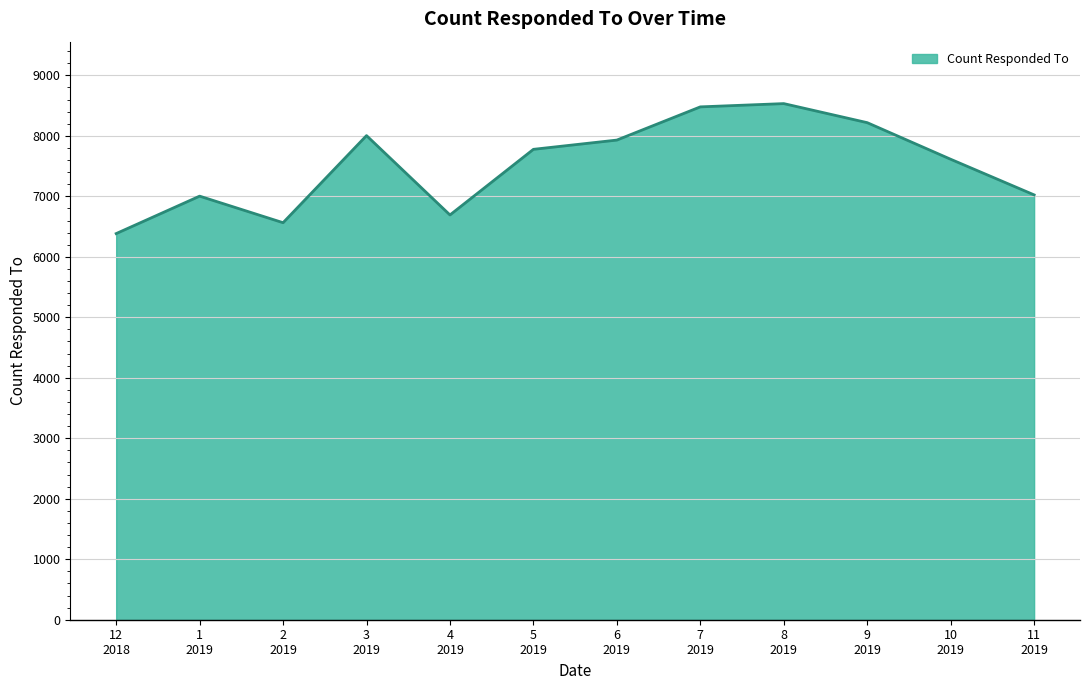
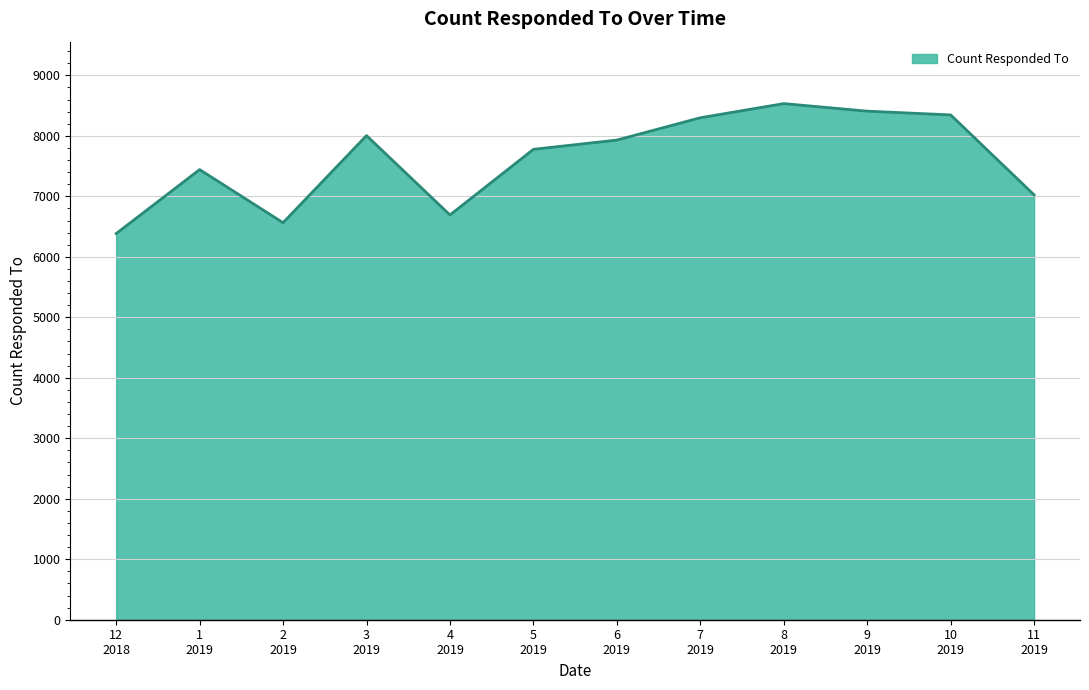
1 2019: 7000 -> 7400
7 2019: 8500 -> 8300
9 2019: 8200 -> 8400
10 2019: 7600 -> 8300
